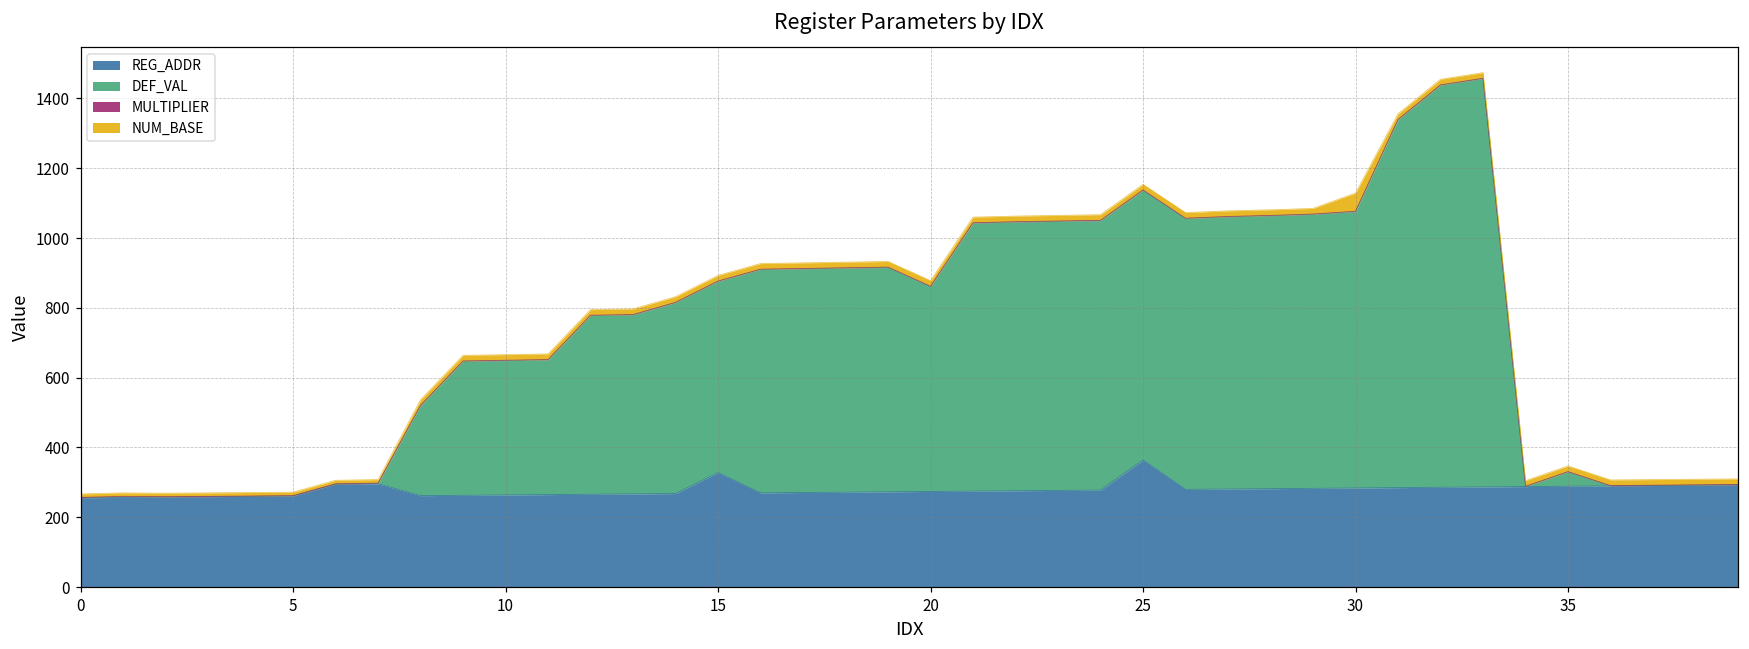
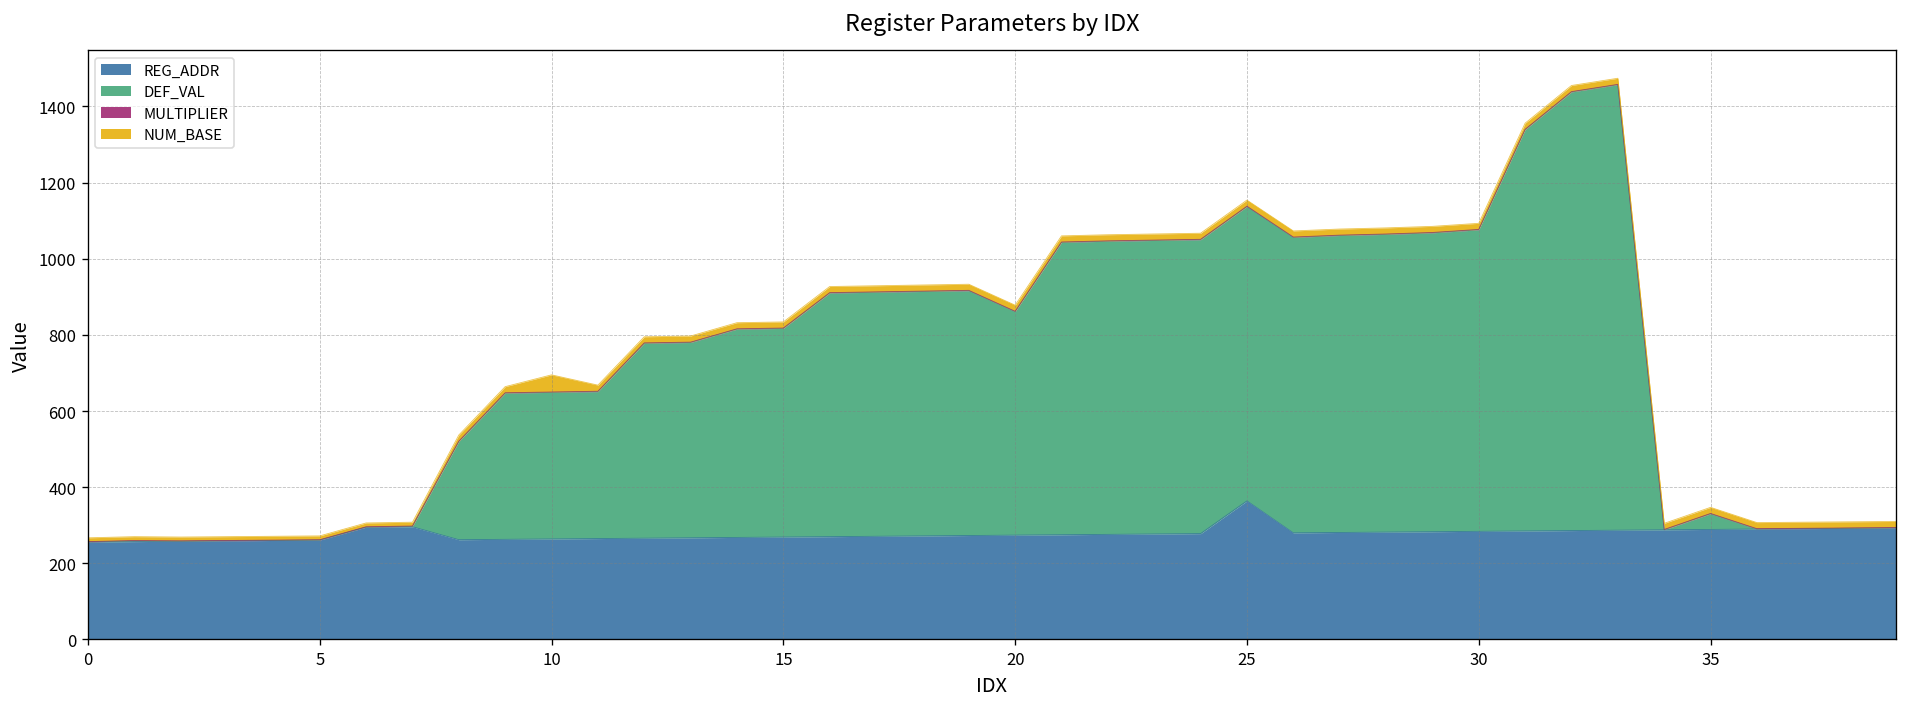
NUM_BASE, 10: 20 -> 50
REG_ADDR, 15: 330 -> 270
NUM_BASE, 30: 50 -> 20
